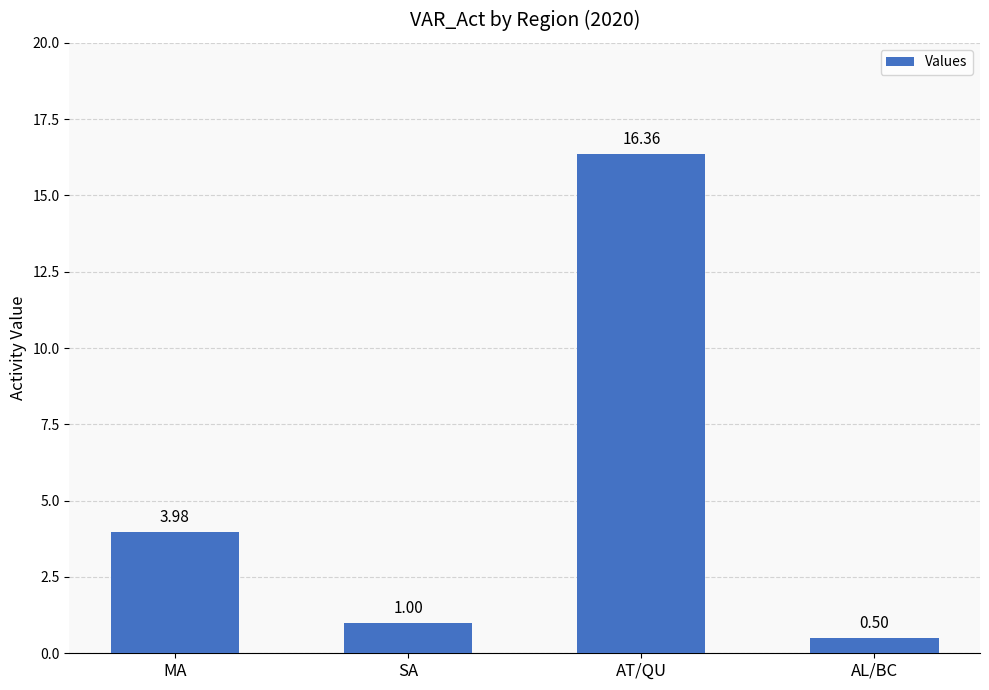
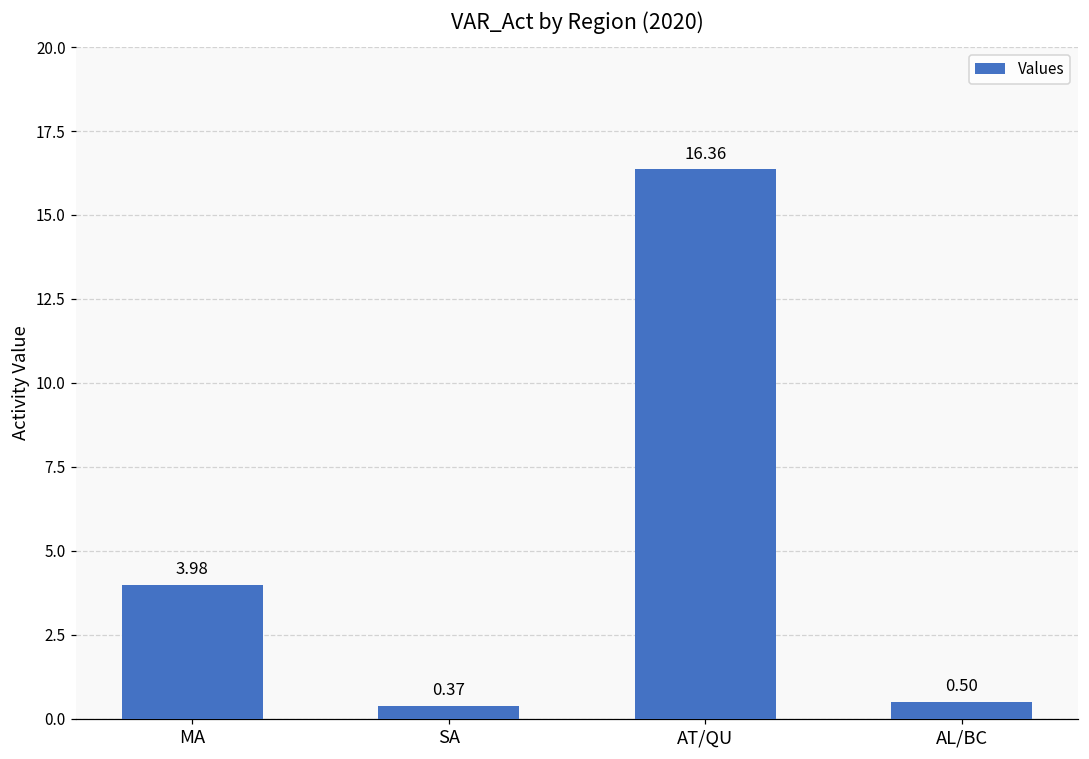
SA: 1.00 -> 0.37
